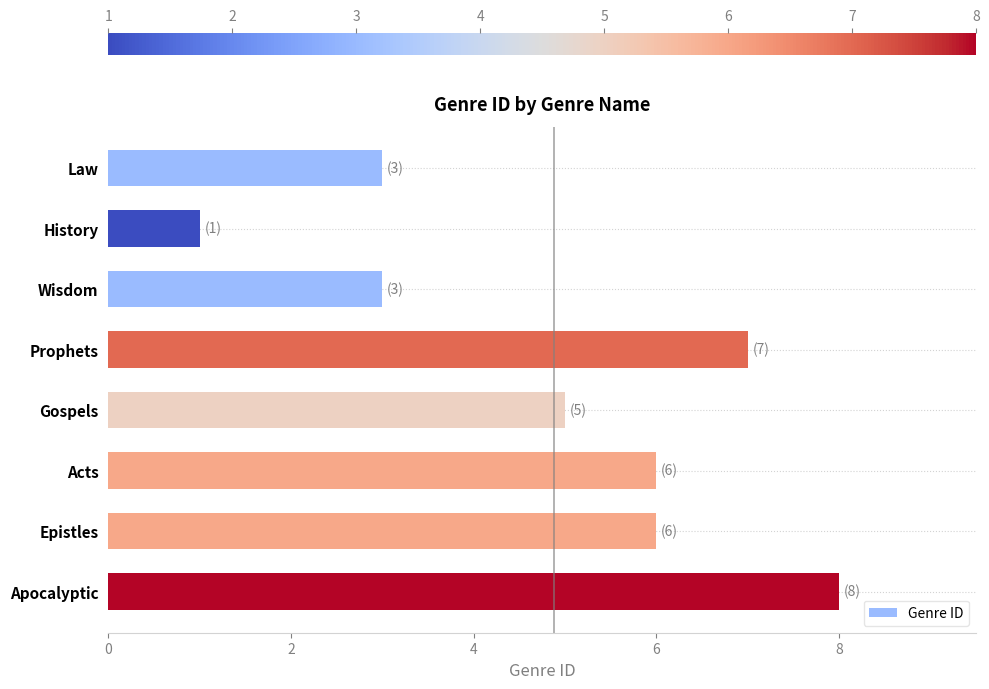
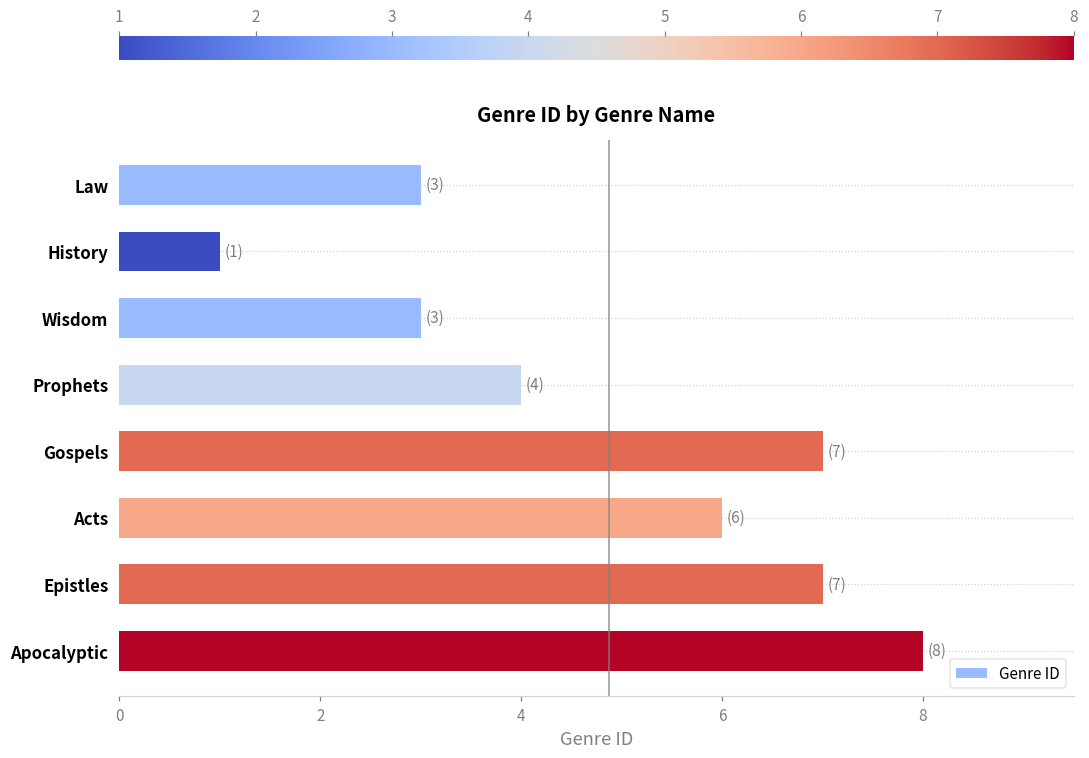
Prophets: (7) -> (4)
Gospels: (5) -> (7)
Epistles: (6) -> (7)
